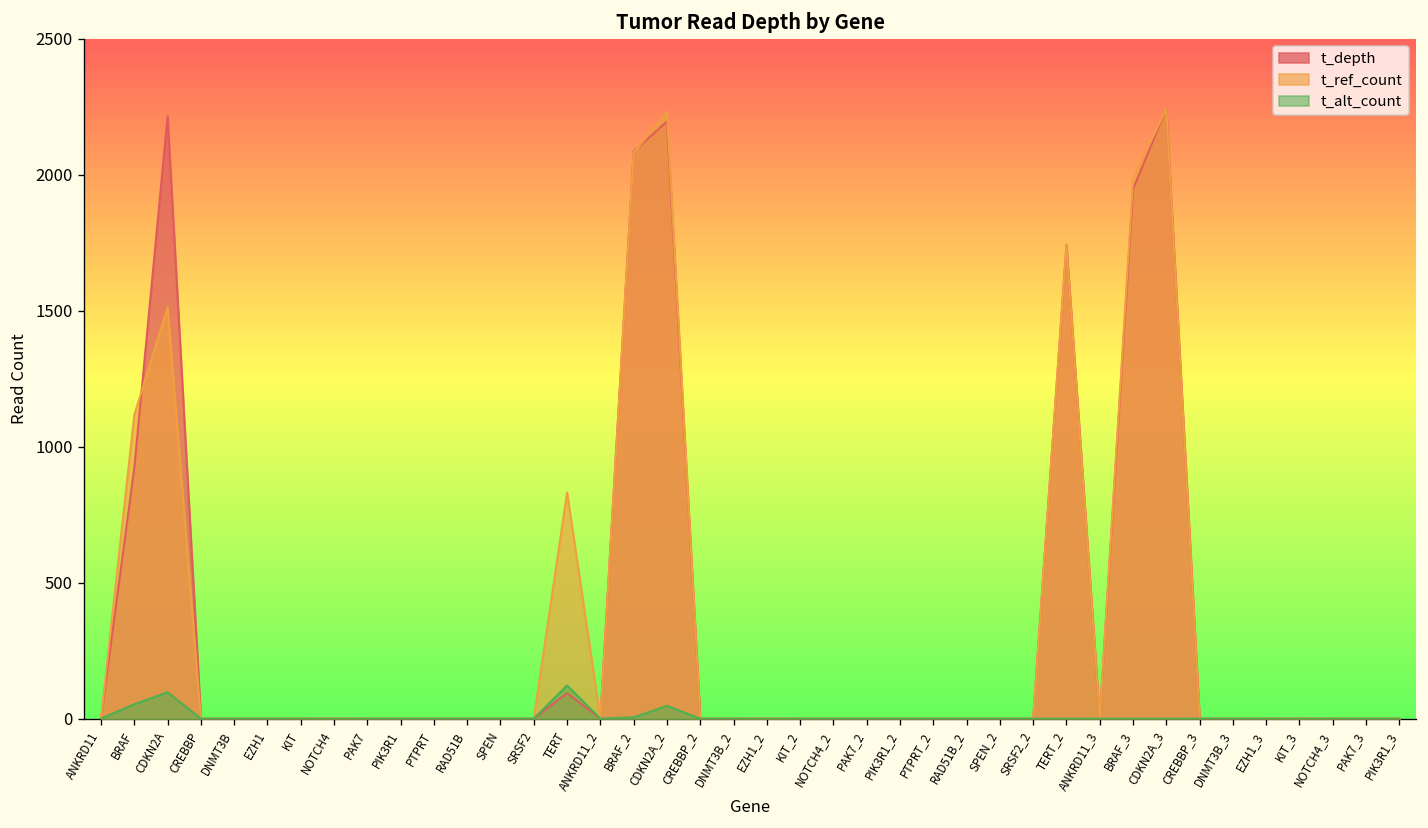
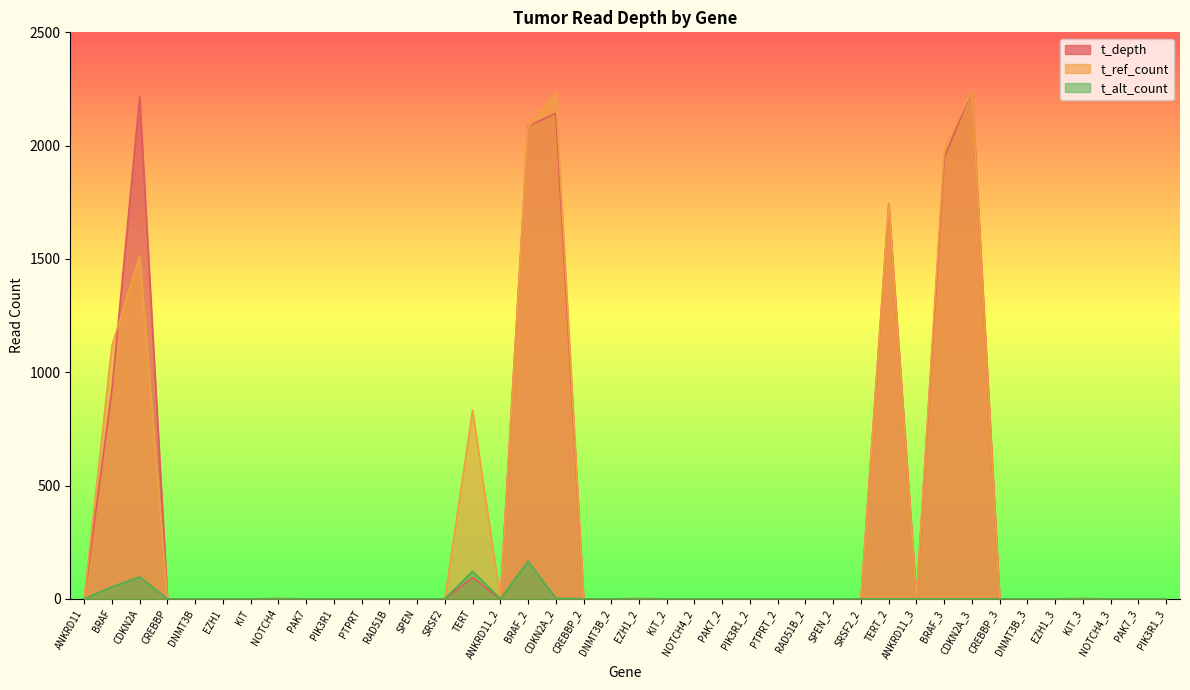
t_alt_count, BRAF_2: 10 -> 170
t_depth, CDKN2A_2: 2200 -> 2140
t_alt_count, CDKN2A_2: 50 -> 0
